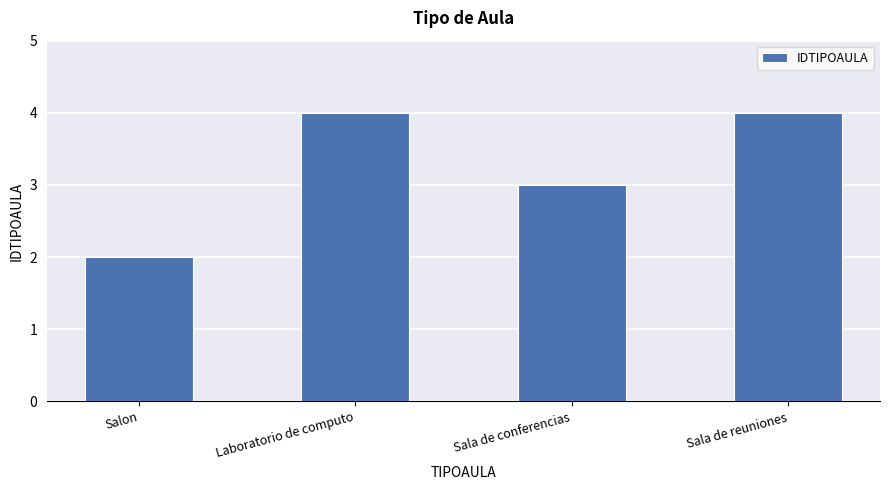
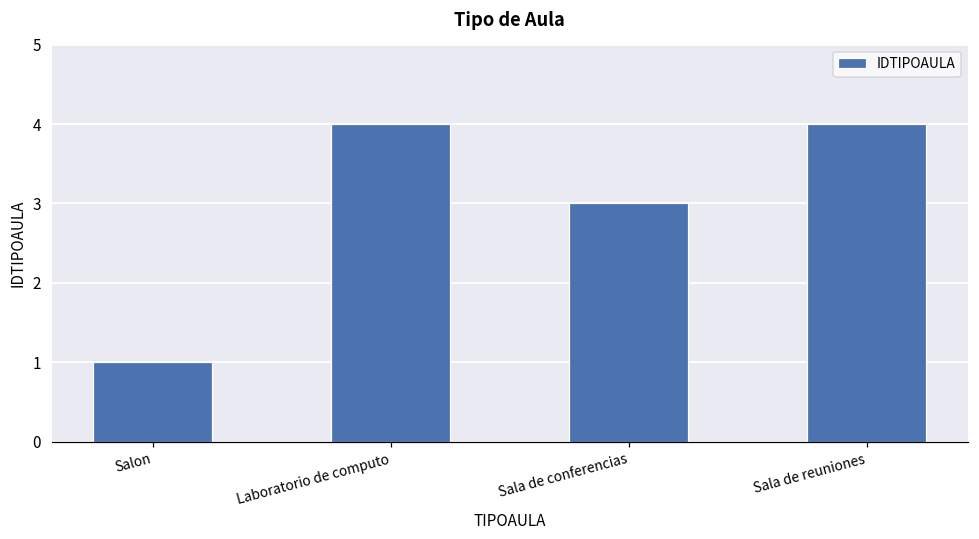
Salon: 2 -> 1
